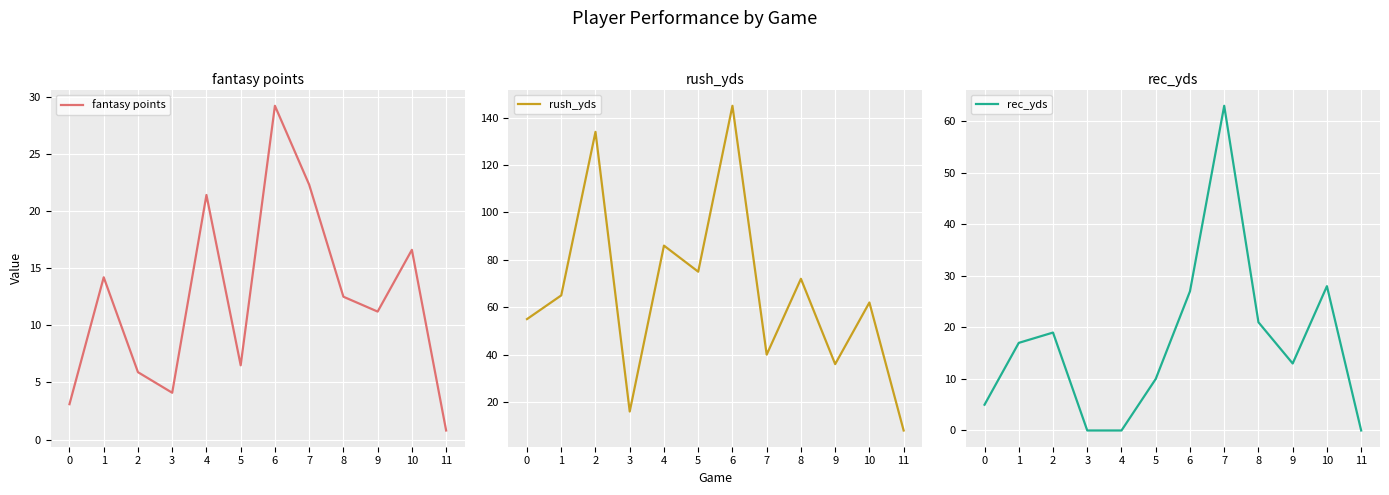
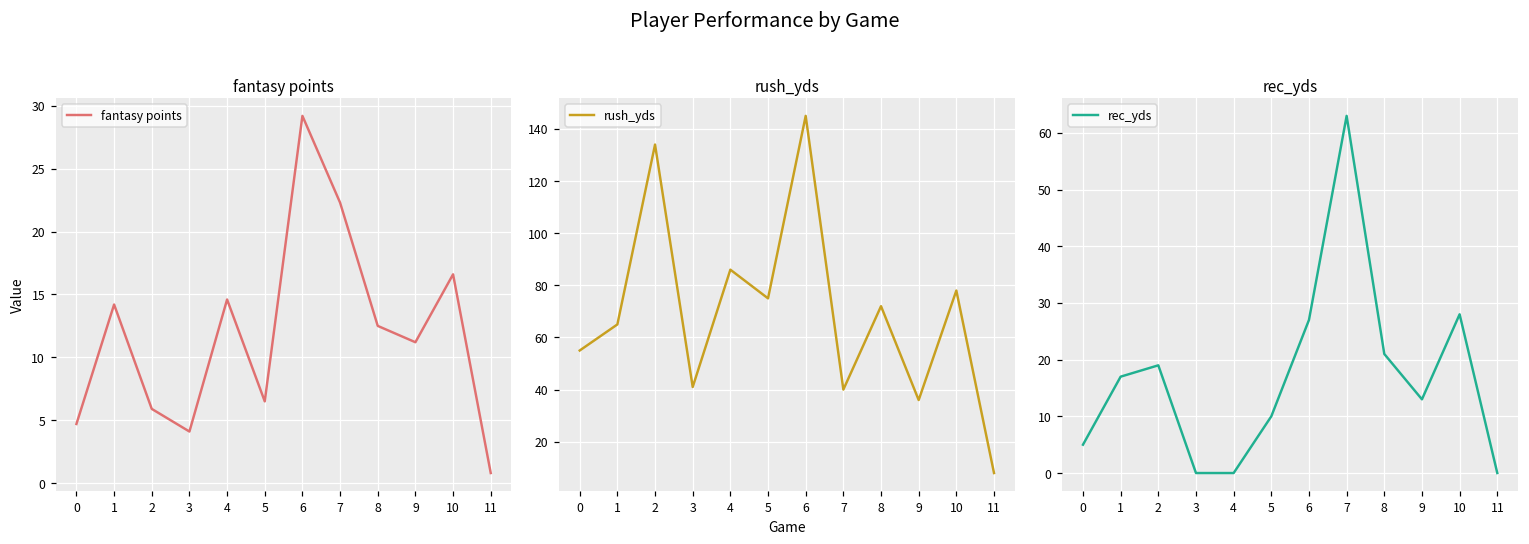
fantasy points, 0: 3.1 -> 4.7
fantasy points, 4: 21.4 -> 14.6
rush_yds, 3: 16 -> 41
rush_yds, 10: 62 -> 78
